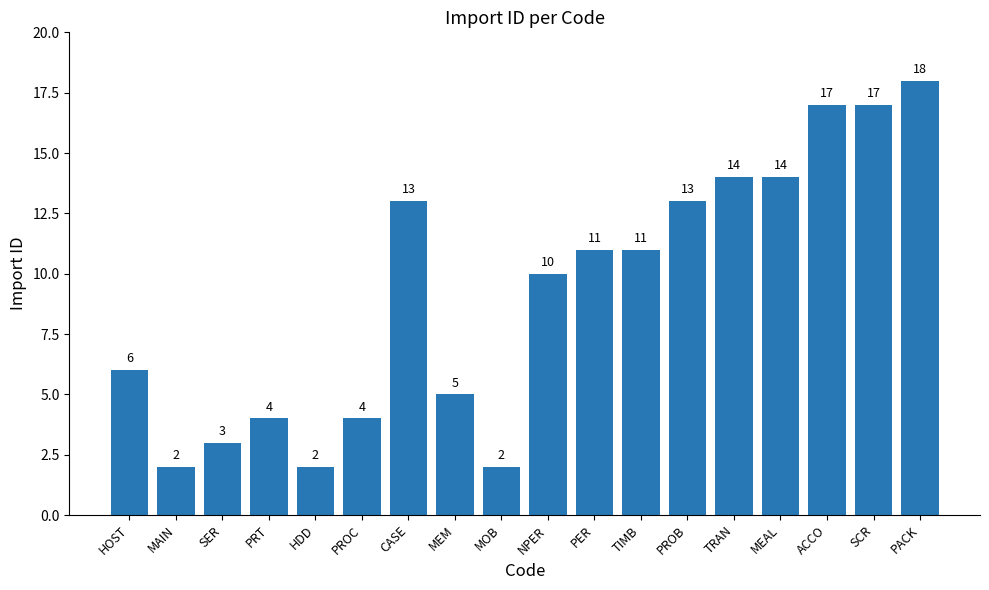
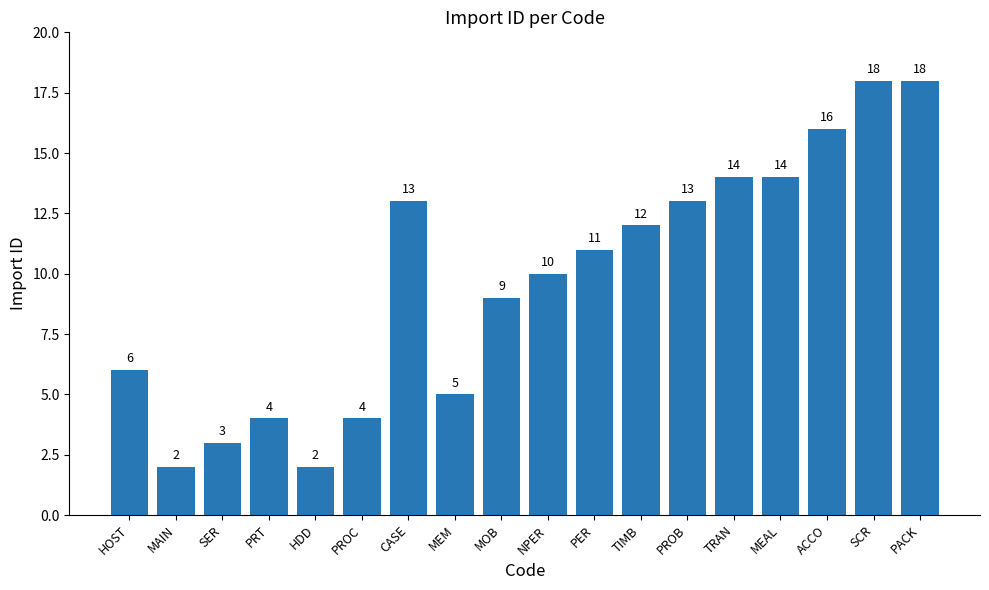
MOB: 2 -> 9
TIMB: 11 -> 12
ACCO: 17 -> 16
SCR: 17 -> 18
